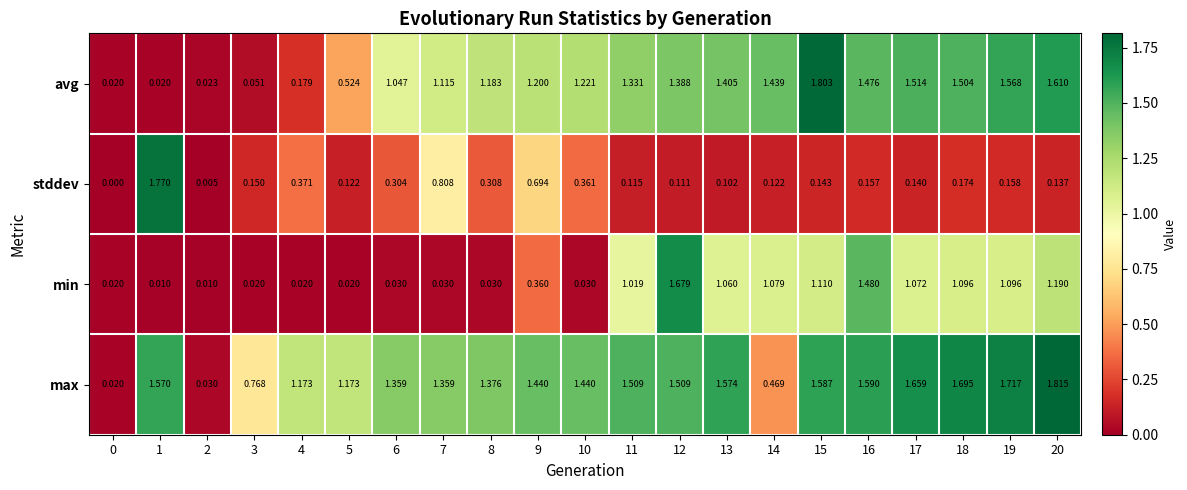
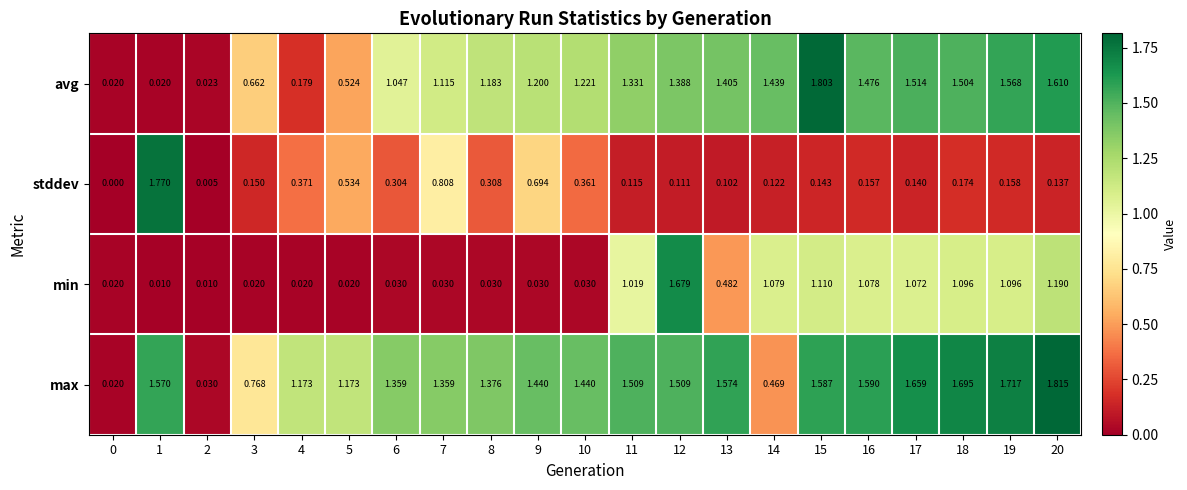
avg, 3: 0.051 -> 0.662
stddev, 5: 0.122 -> 0.534
min, 9: 0.360 -> 0.030
min, 13: 1.060 -> 0.482
min, 16: 1.480 -> 1.078
